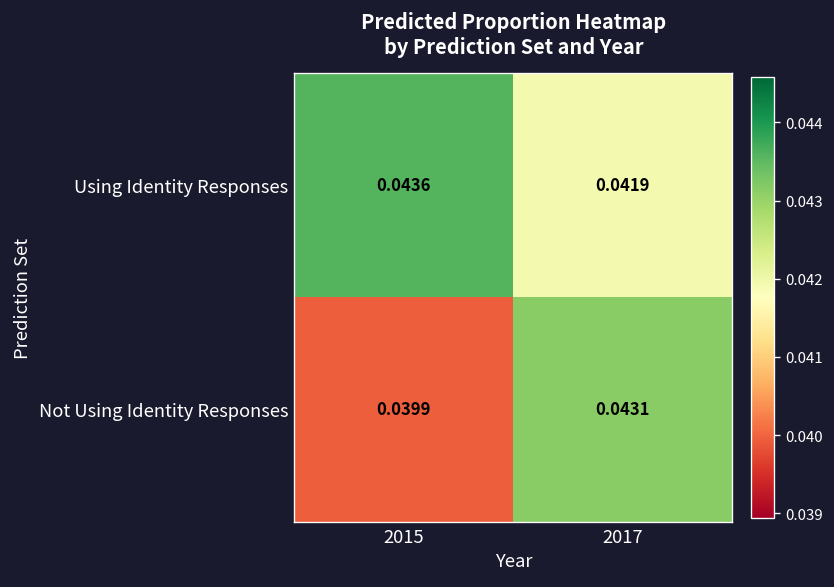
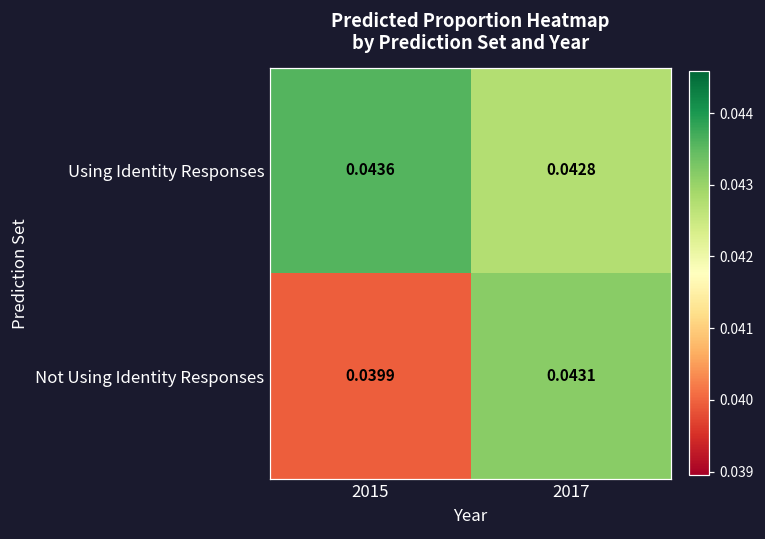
Using Identity Responses, 2017: 0.0419 -> 0.0428
